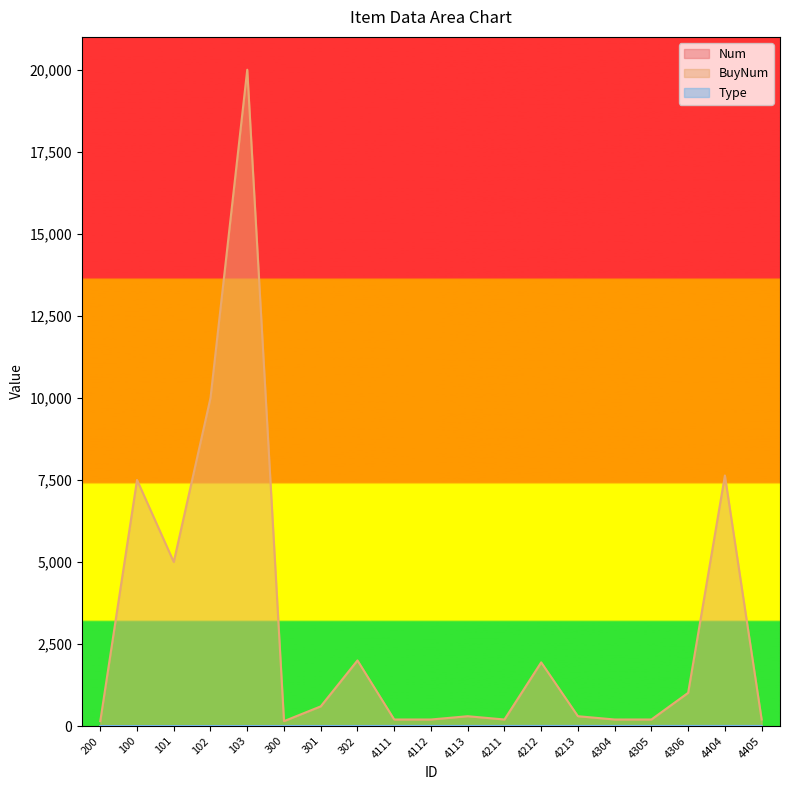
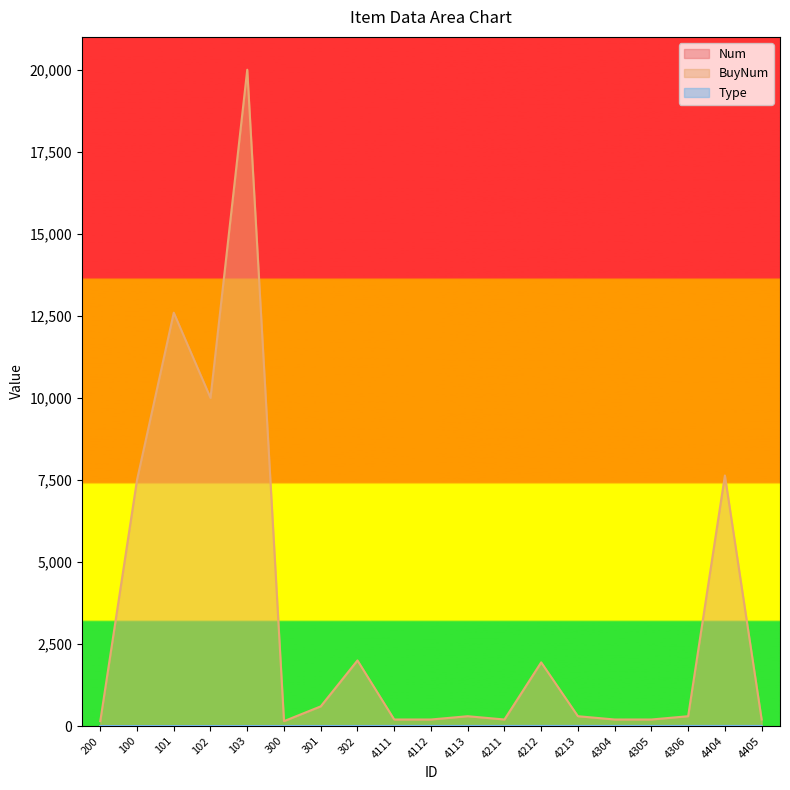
BuyNum, 101: 5,000 -> 12,600
BuyNum, 4306: 1,000 -> 300
